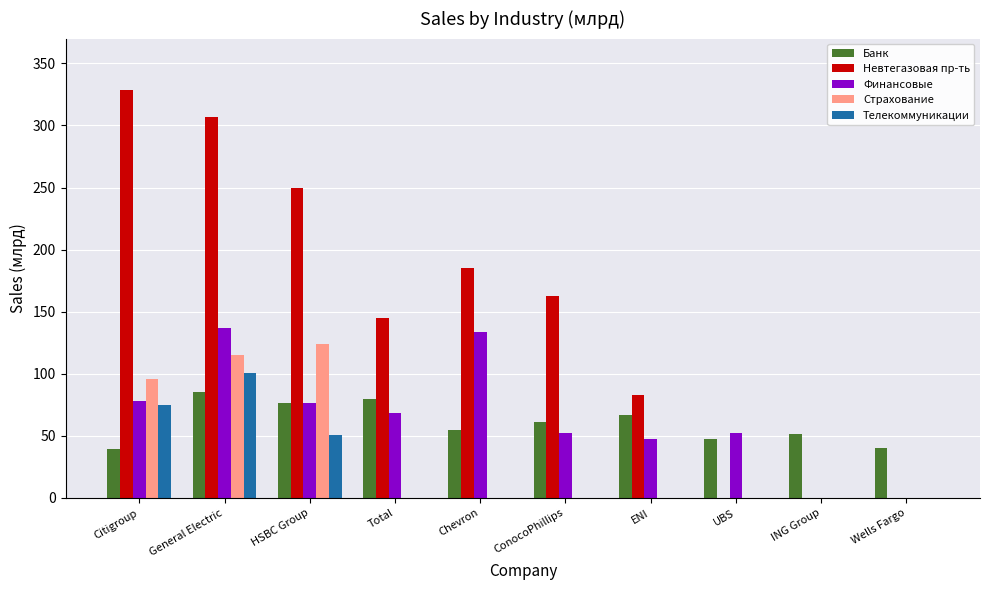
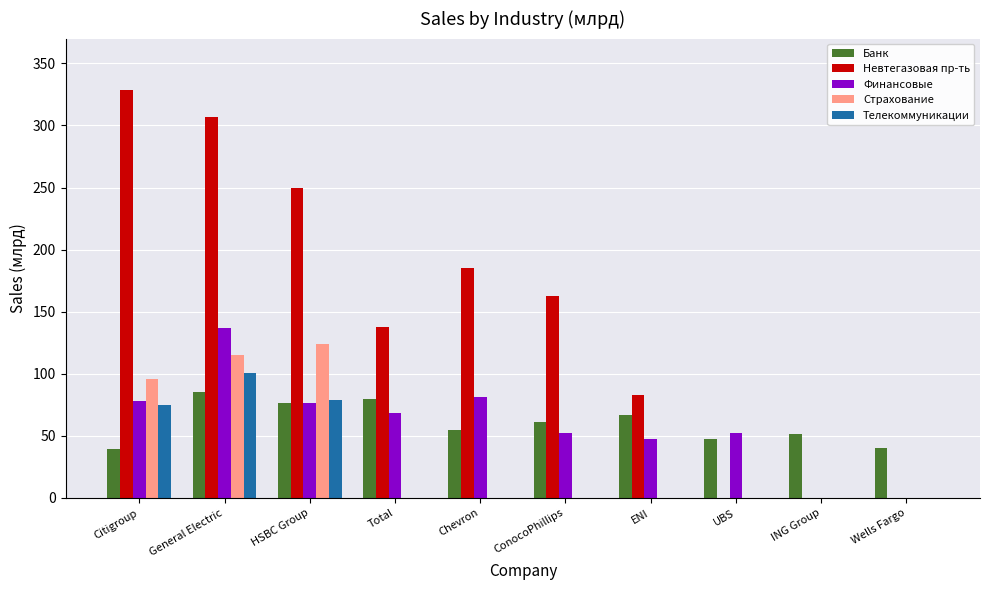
Телекоммуникации, HSBC Group: 50 -> 79
Невтегазовая пр-ть, Total: 145 -> 138
Финансовые, Chevron: 134 -> 81
